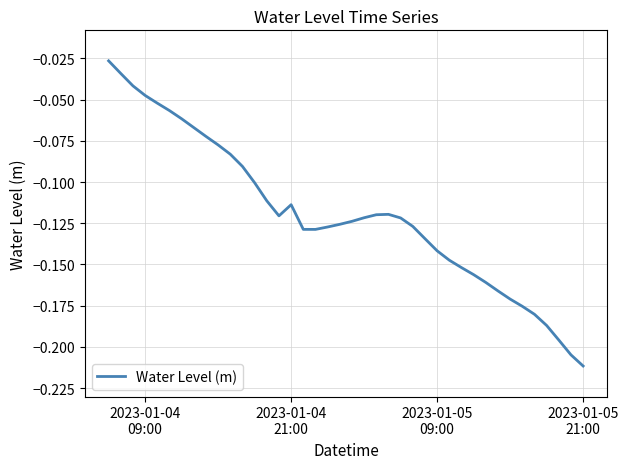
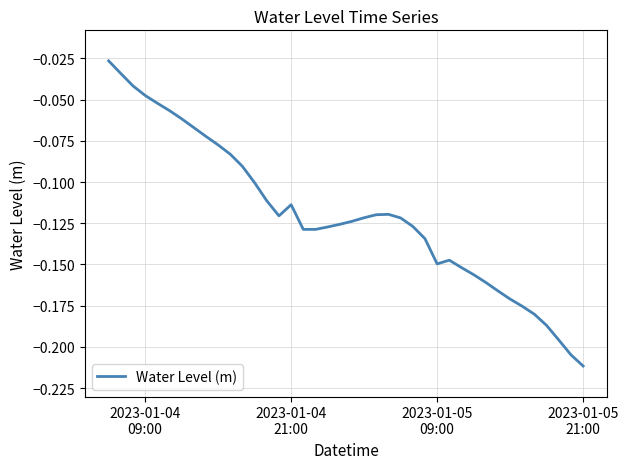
2023-01-05 09:00: -0.142 -> -0.150
